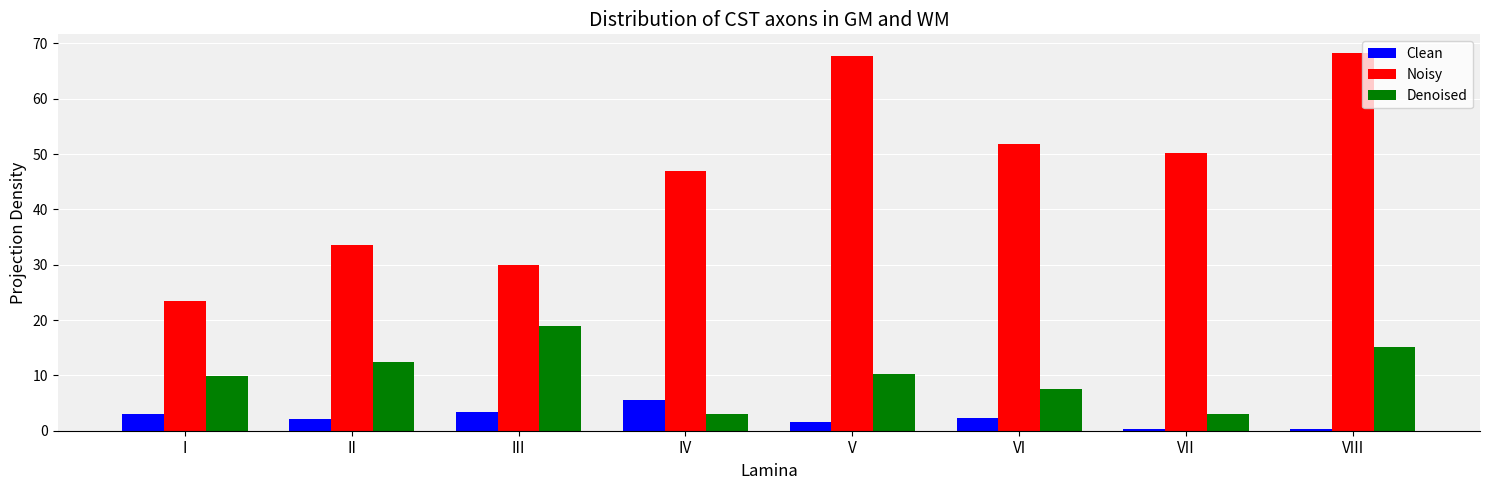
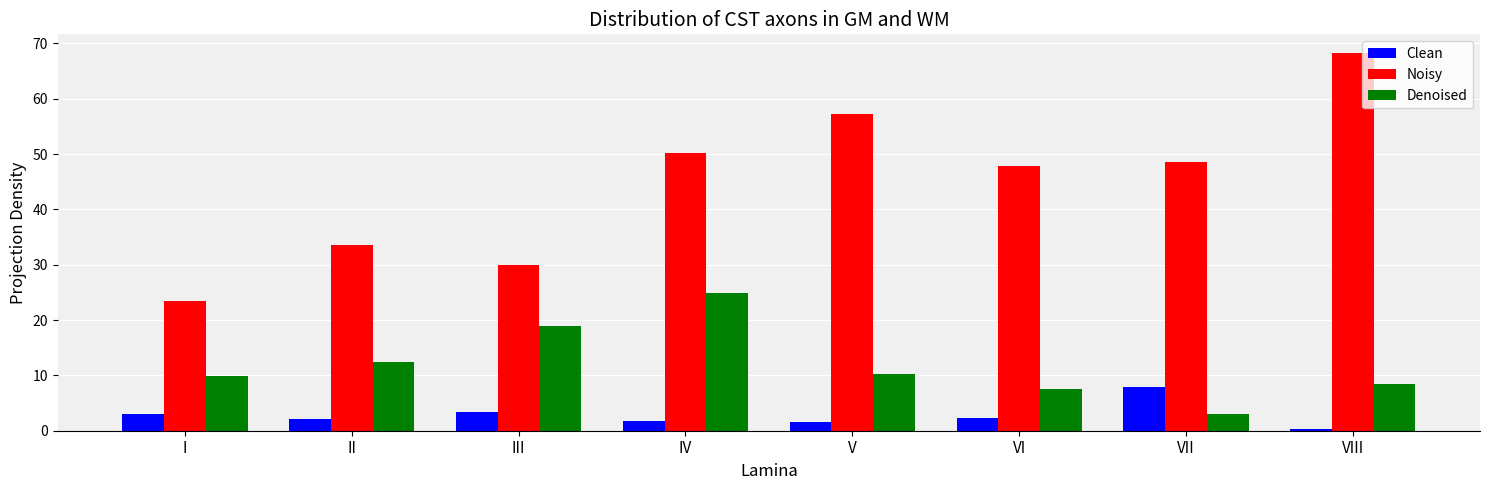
Clean, IV: 6 -> 2
Noisy, IV: 47 -> 50
Denoised, IV: 3 -> 25
Noisy, V: 68 -> 57
Noisy, VI: 52 -> 48
Clean, VII: 0 -> 8
Noisy, VII: 50 -> 49
Denoised, VIII: 15 -> 8
